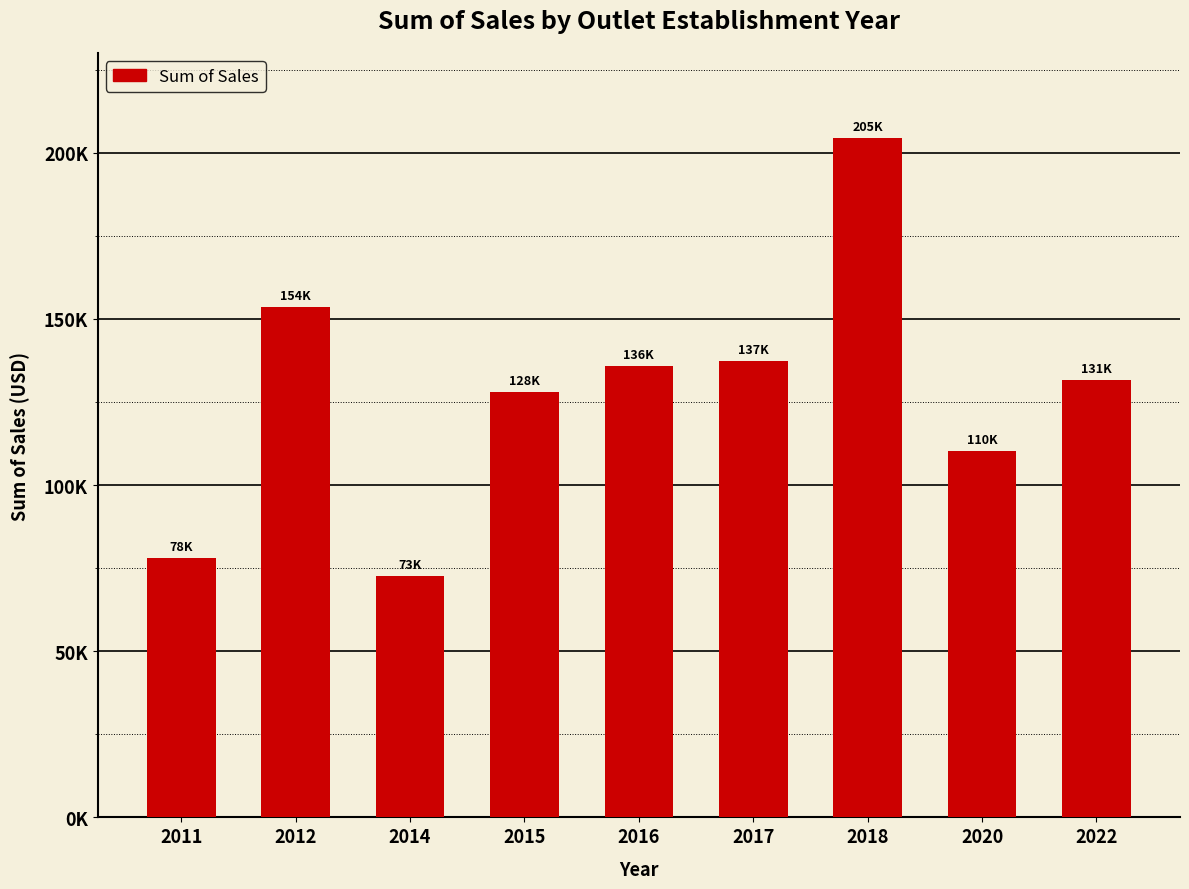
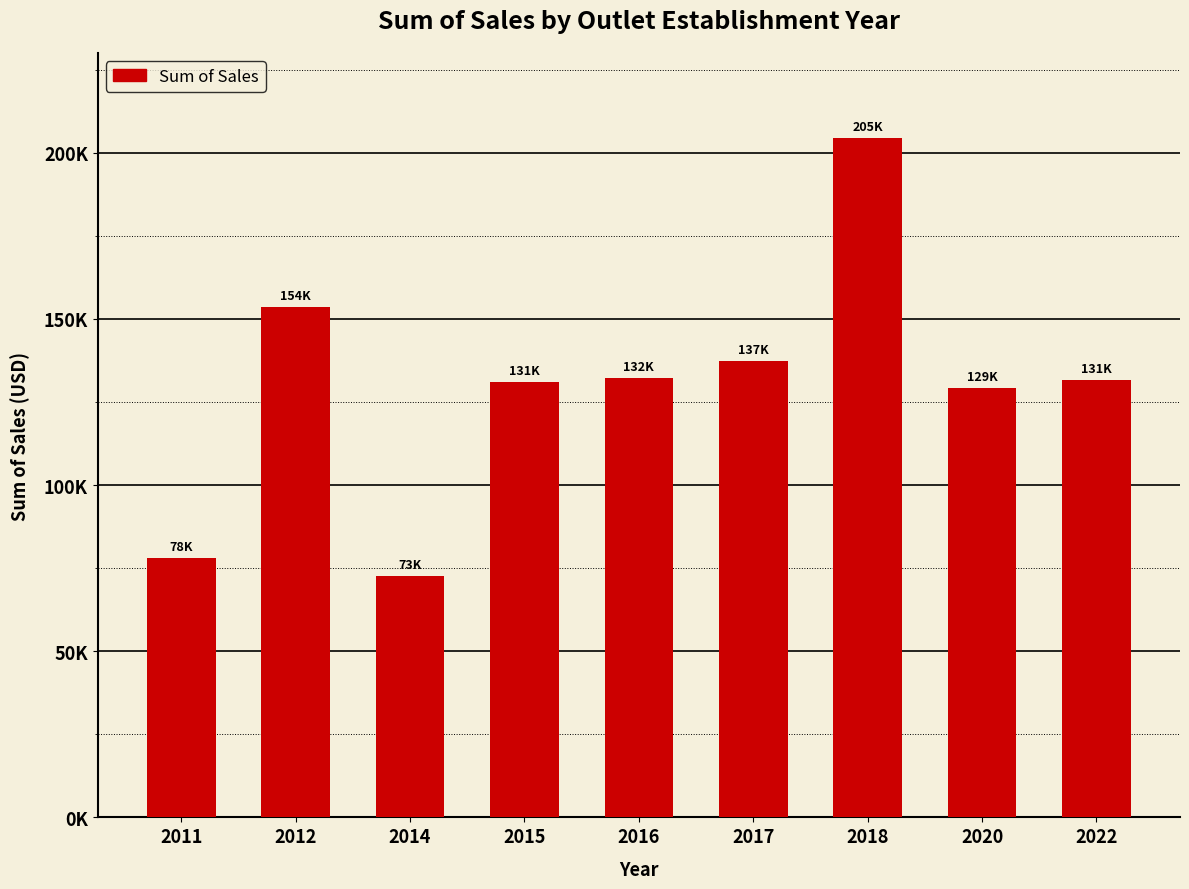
2015: 128K -> 131K
2016: 136K -> 132K
2020: 110K -> 129K
